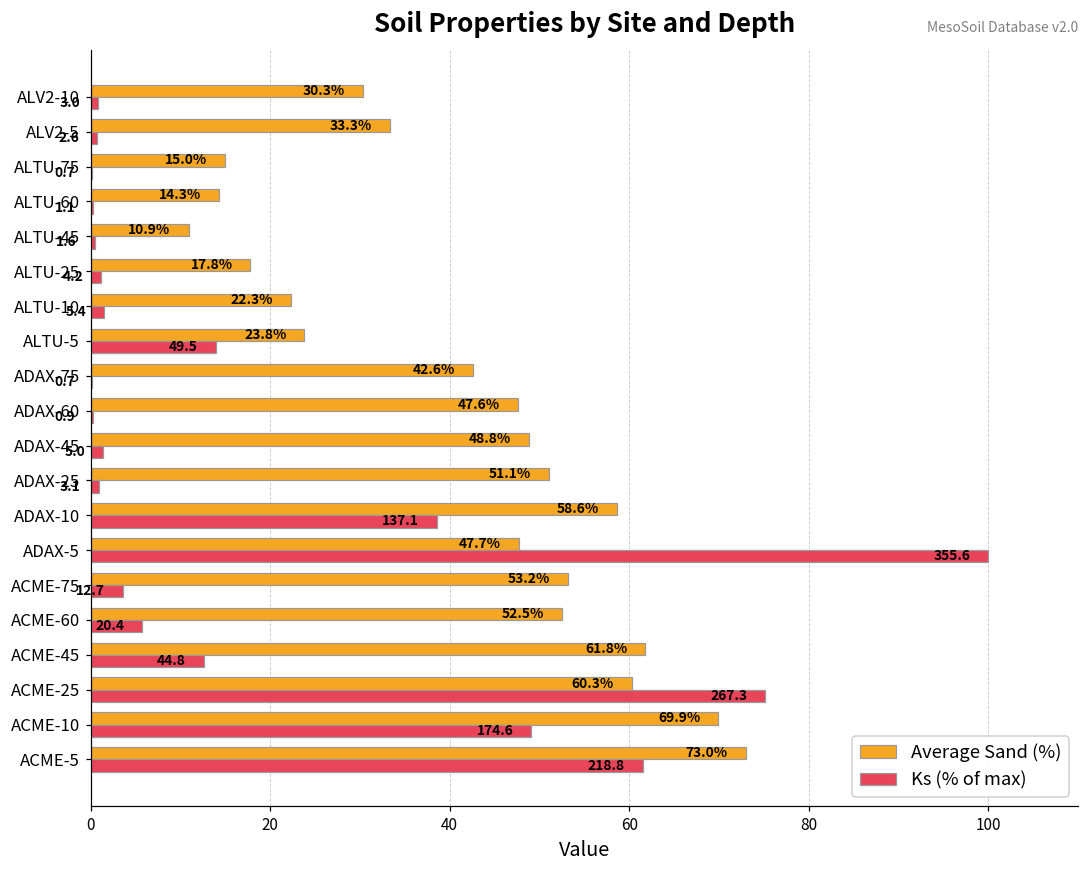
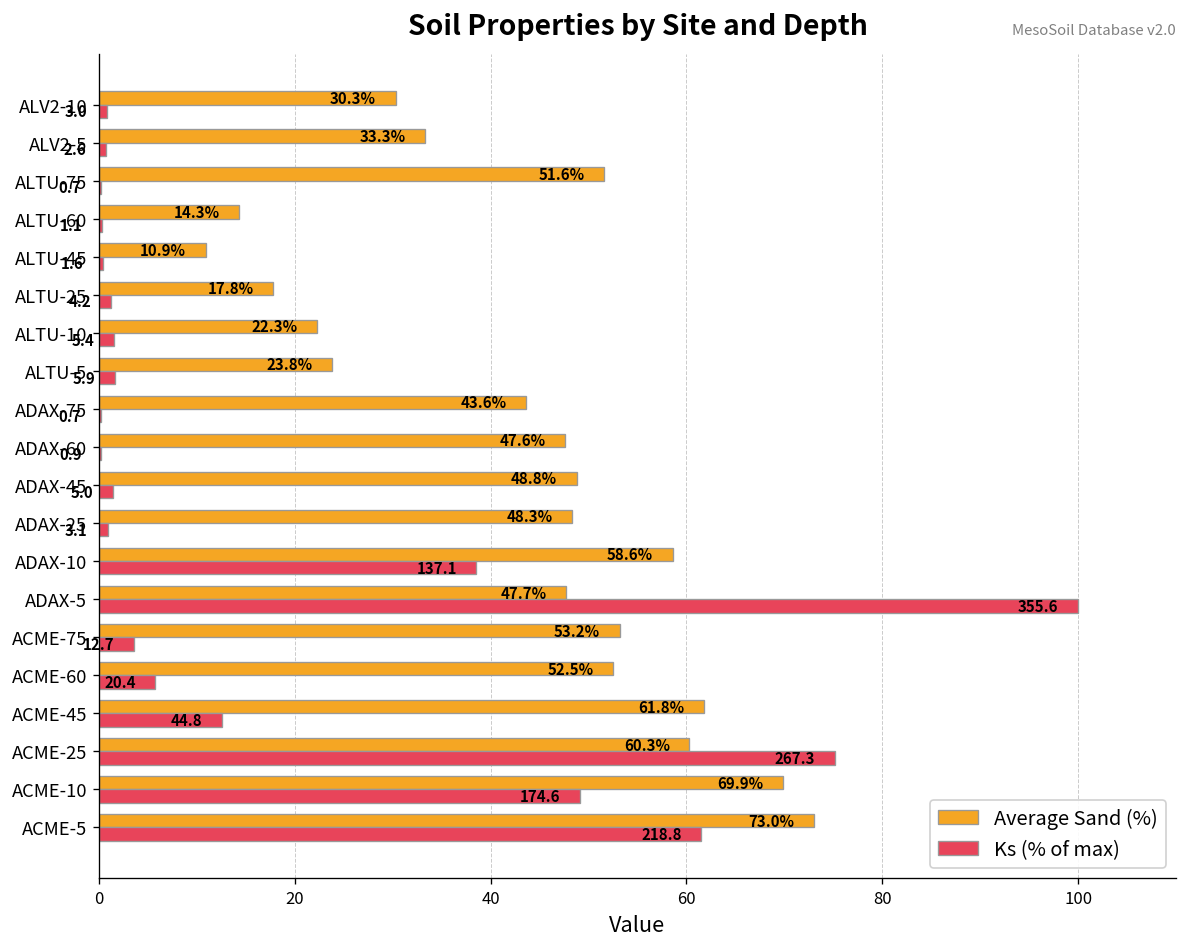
Average Sand (%), ALTU-75: 15.0% -> 51.6%
Ks (% of max), ALTU-5: 49.5 -> 5.9
Average Sand (%), ADAX-75: 42.6% -> 43.6%
Average Sand (%), ADAX-25: 51.1% -> 48.3%
